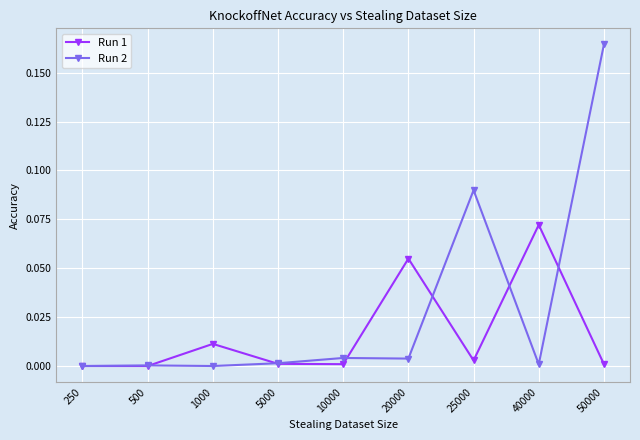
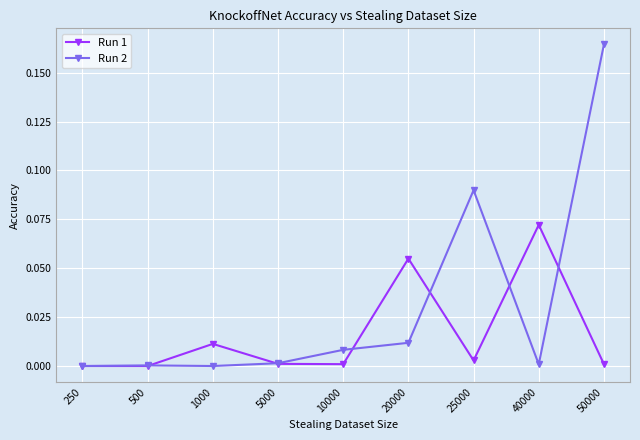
Run 2, 10000: 0.004 -> 0.008
Run 2, 20000: 0.004 -> 0.012
